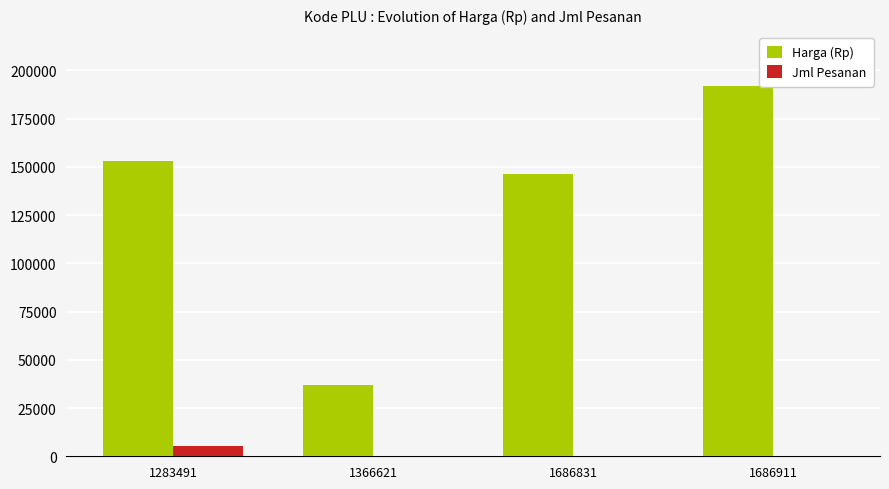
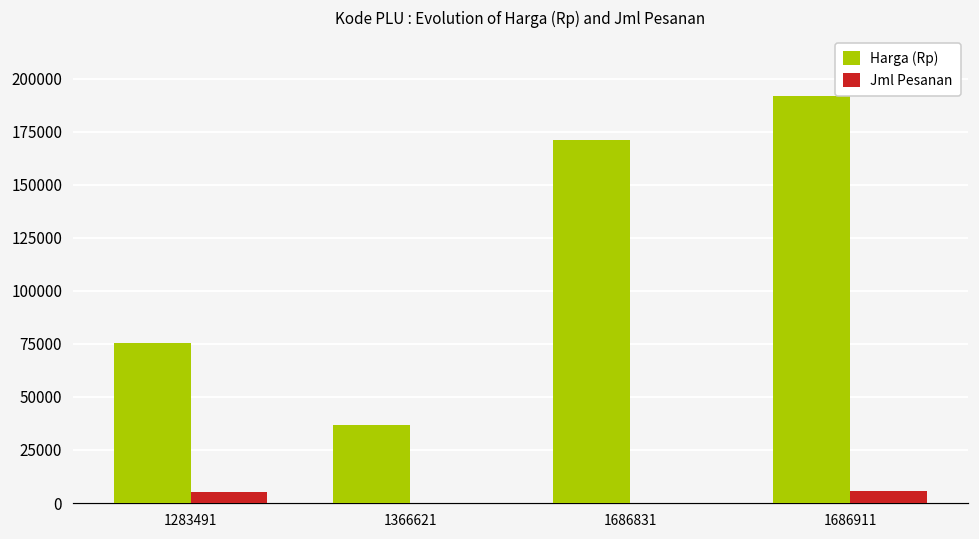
Harga (Rp), 1283491: 153000 -> 75000
Harga (Rp), 1686831: 146000 -> 171000
Jml Pesanan, 1686911: 0 -> 6000
